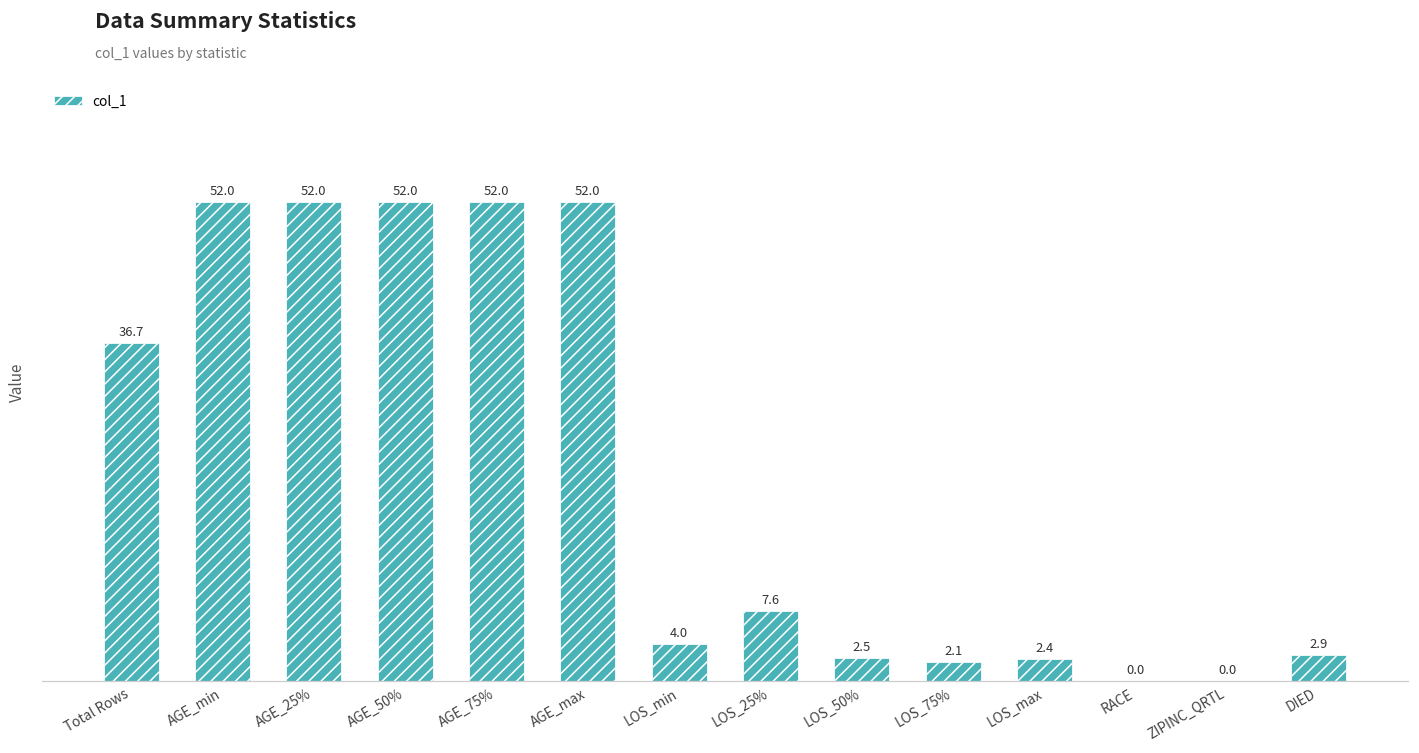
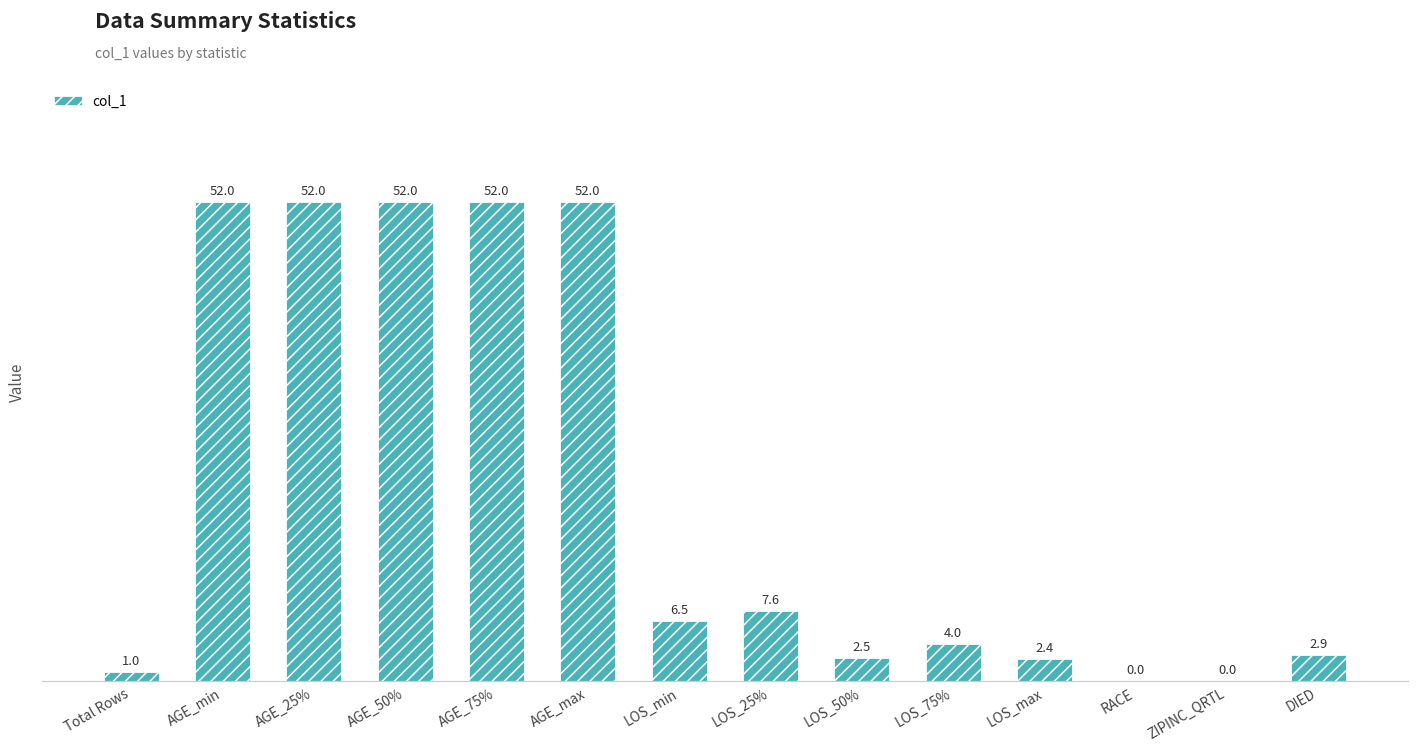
Total Rows: 36.7 -> 1.0
LOS_min: 4.0 -> 6.5
LOS_75%: 2.1 -> 4.0
